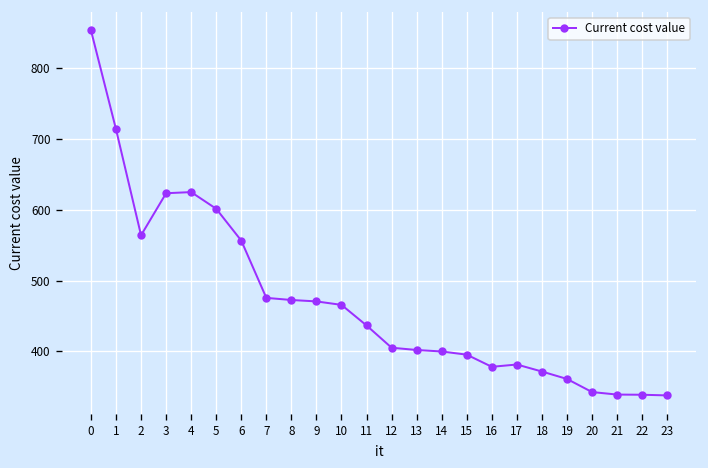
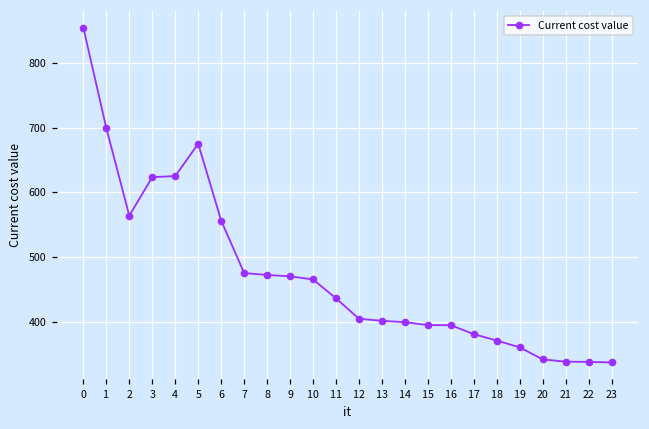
1: 710 -> 700
5: 600 -> 680
16: 380 -> 400
